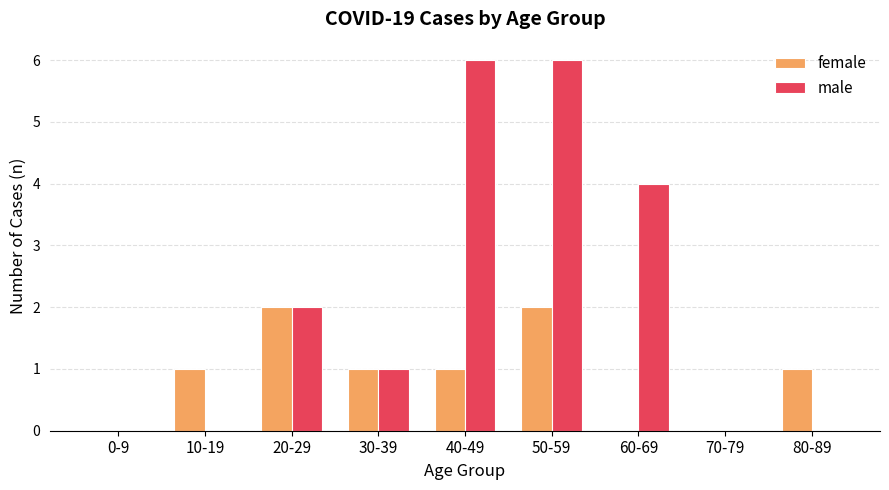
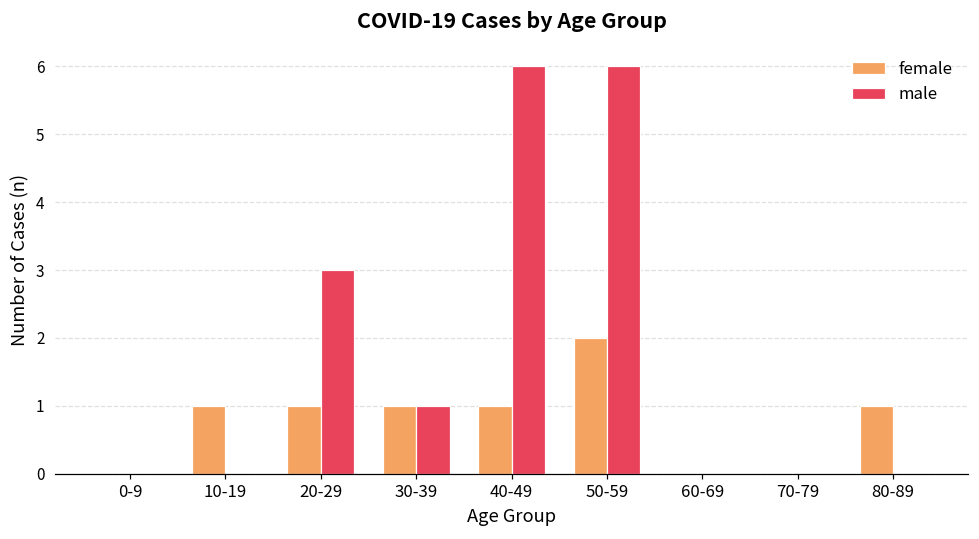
female, 20-29: 2 -> 1
male, 20-29: 2 -> 3
male, 60-69: 4 -> 0
